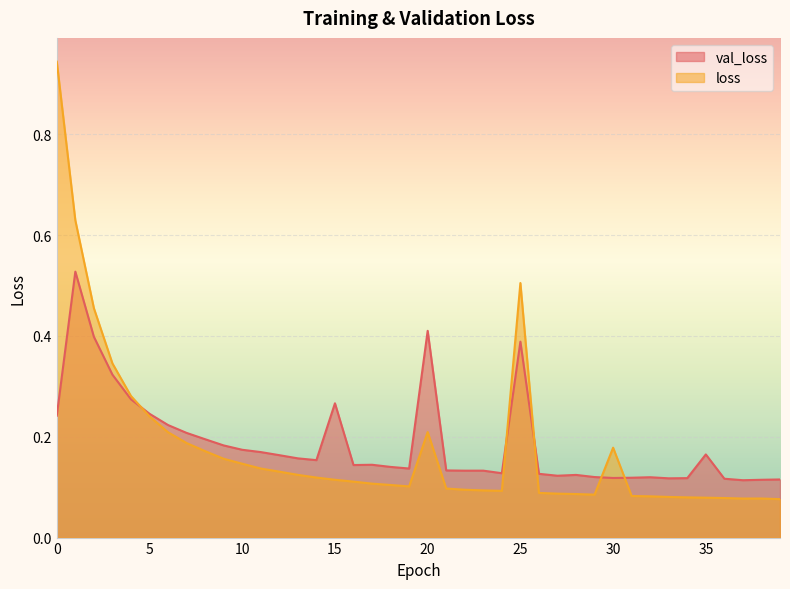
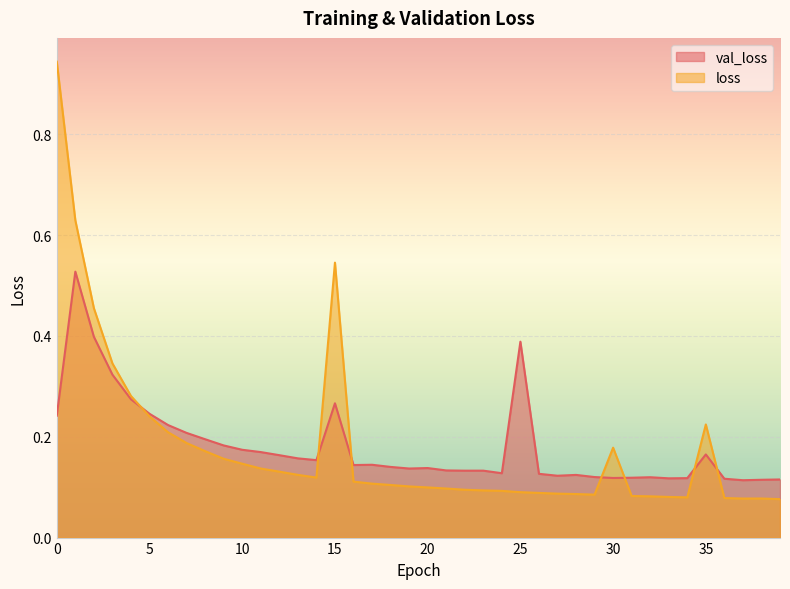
loss, 15: 0.11 -> 0.55
val_loss, 20: 0.41 -> 0.14
loss, 20: 0.21 -> 0.10
loss, 25: 0.51 -> 0.09
loss, 35: 0.08 -> 0.22
